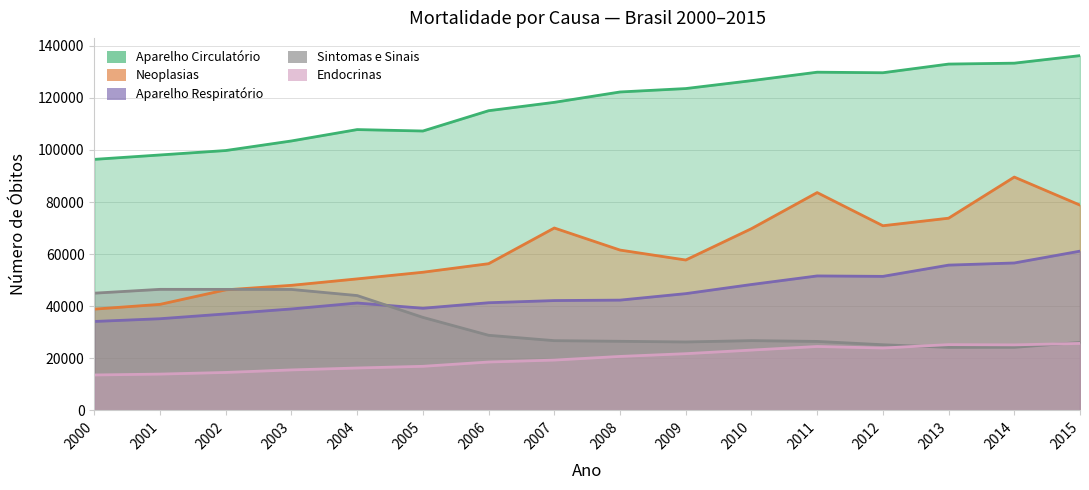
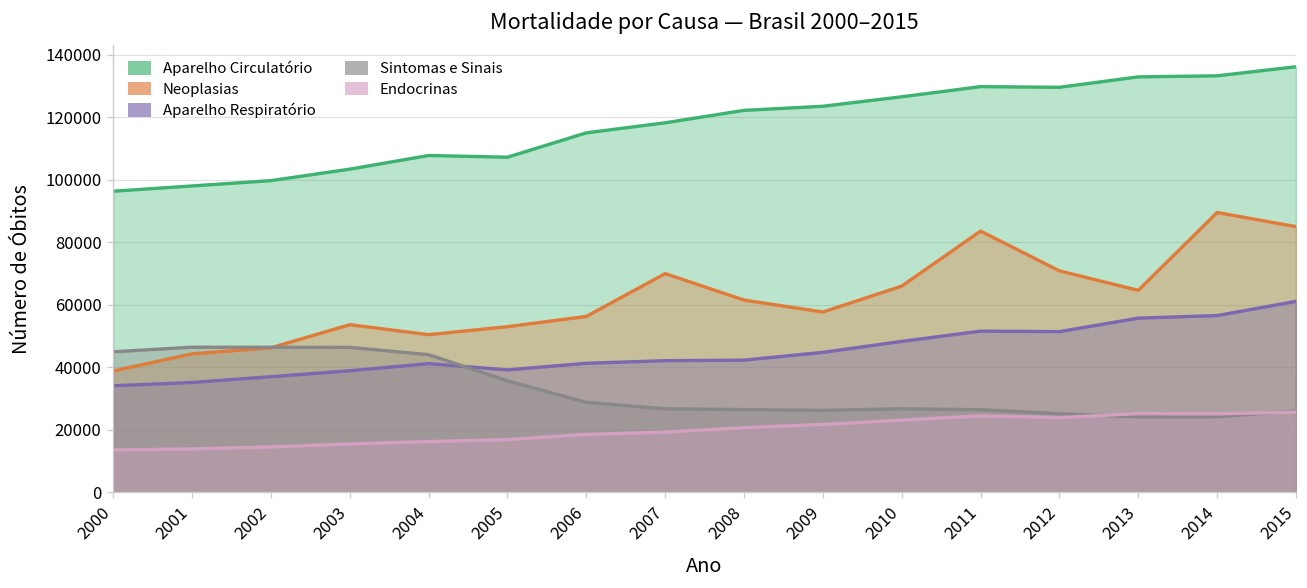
Neoplasias, 2001: 41000 -> 44000
Neoplasias, 2003: 48000 -> 54000
Neoplasias, 2010: 70000 -> 66000
Neoplasias, 2013: 74000 -> 65000
Neoplasias, 2015: 79000 -> 85000
